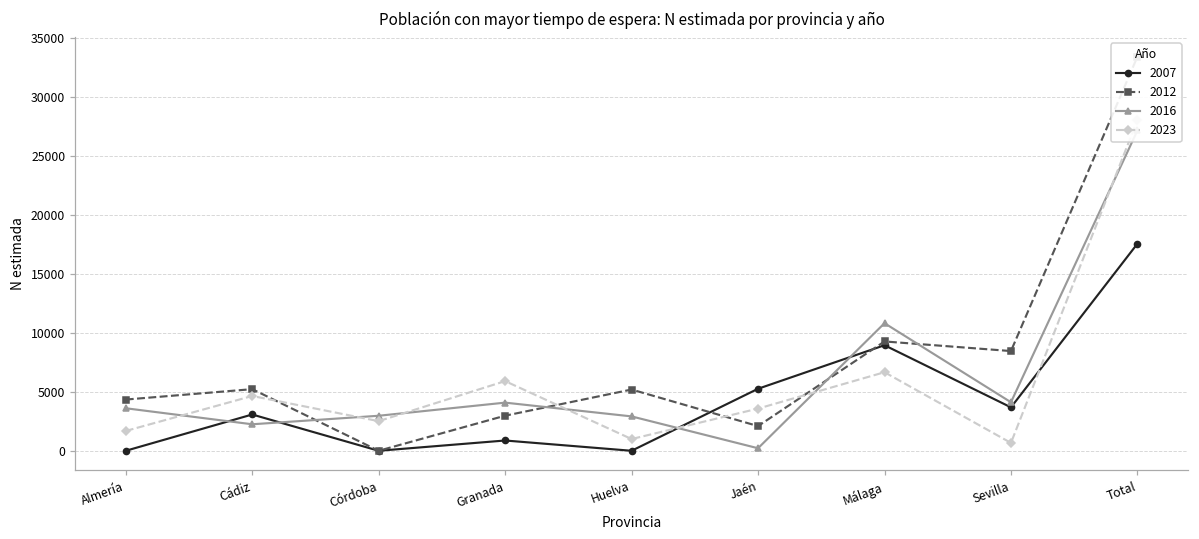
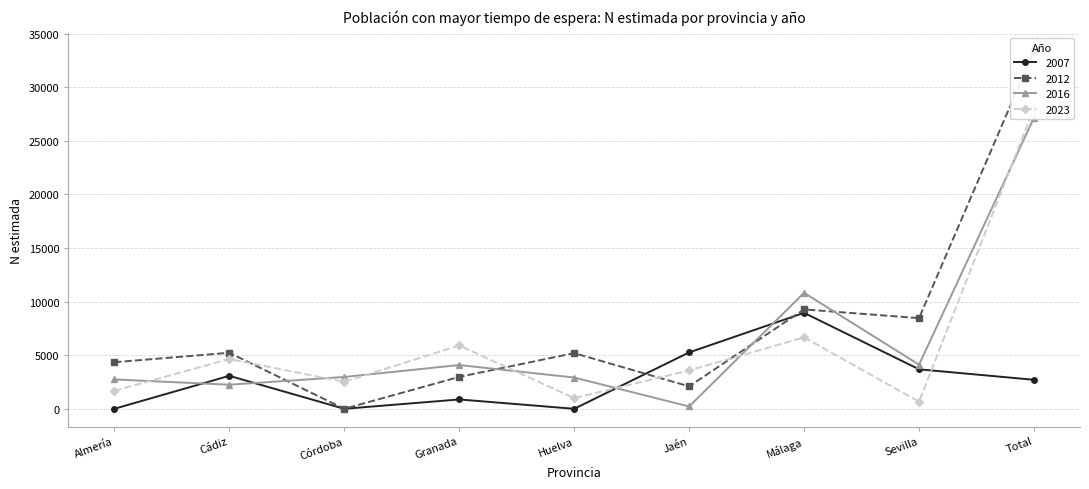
2016, Almería: 3600 -> 2700
2007, Total: 17600 -> 2700
